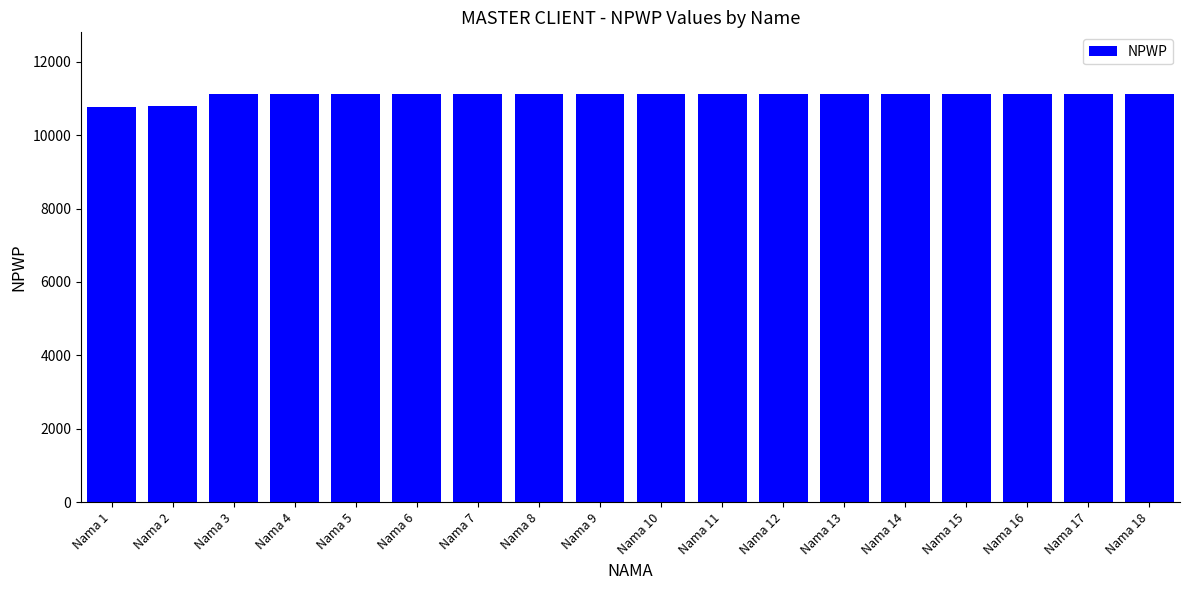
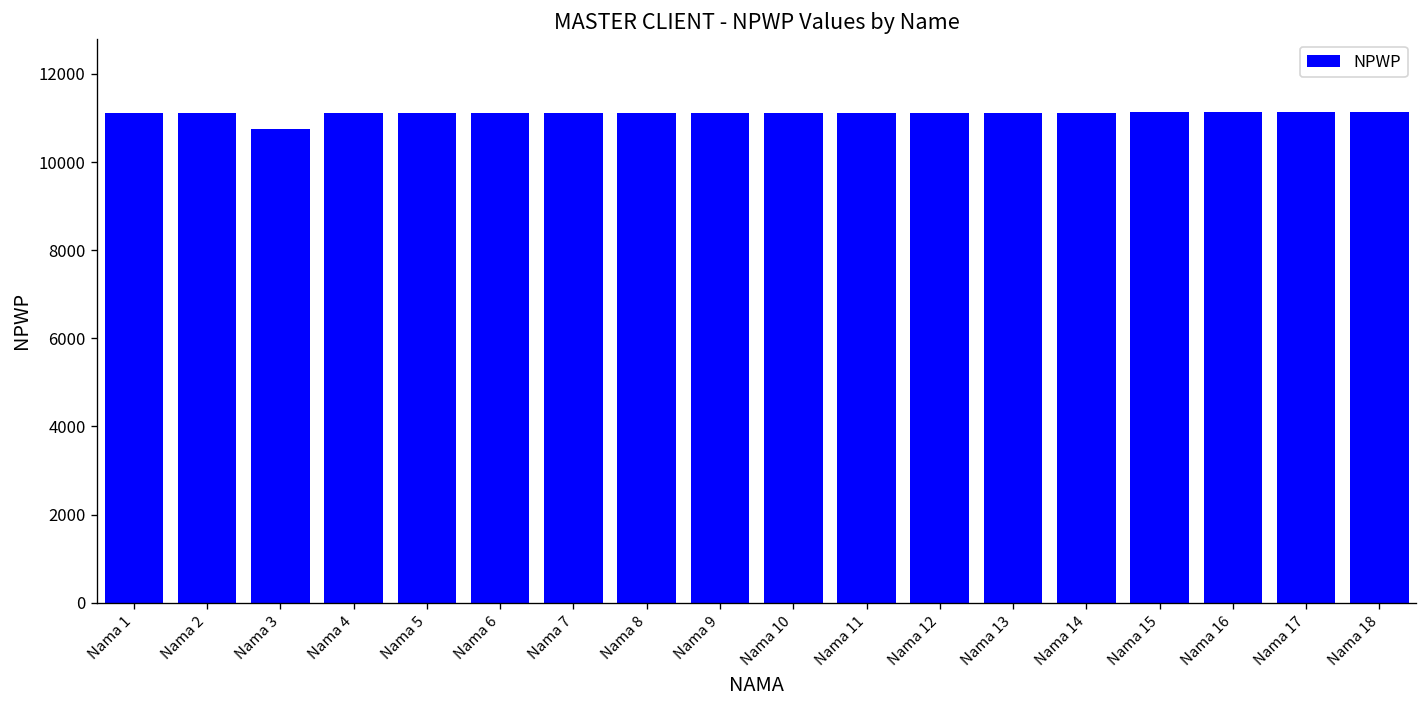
Nama 1: 10800 -> 11100
Nama 2: 10800 -> 11100
Nama 3: 11100 -> 10800
